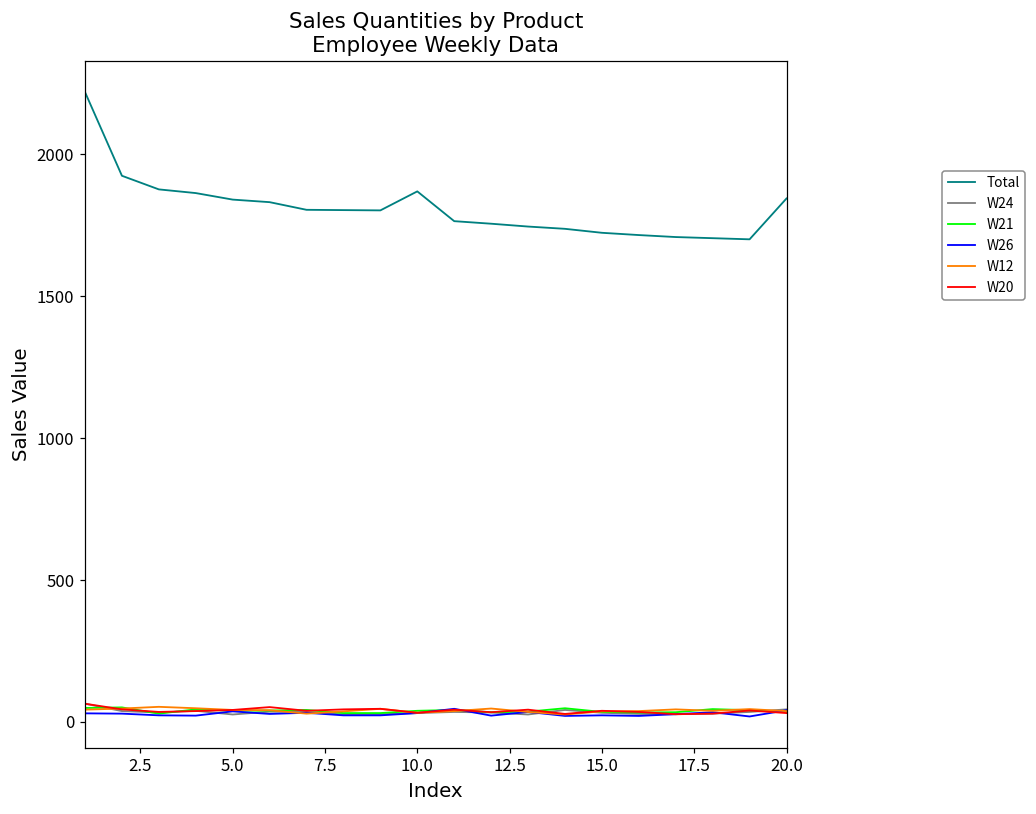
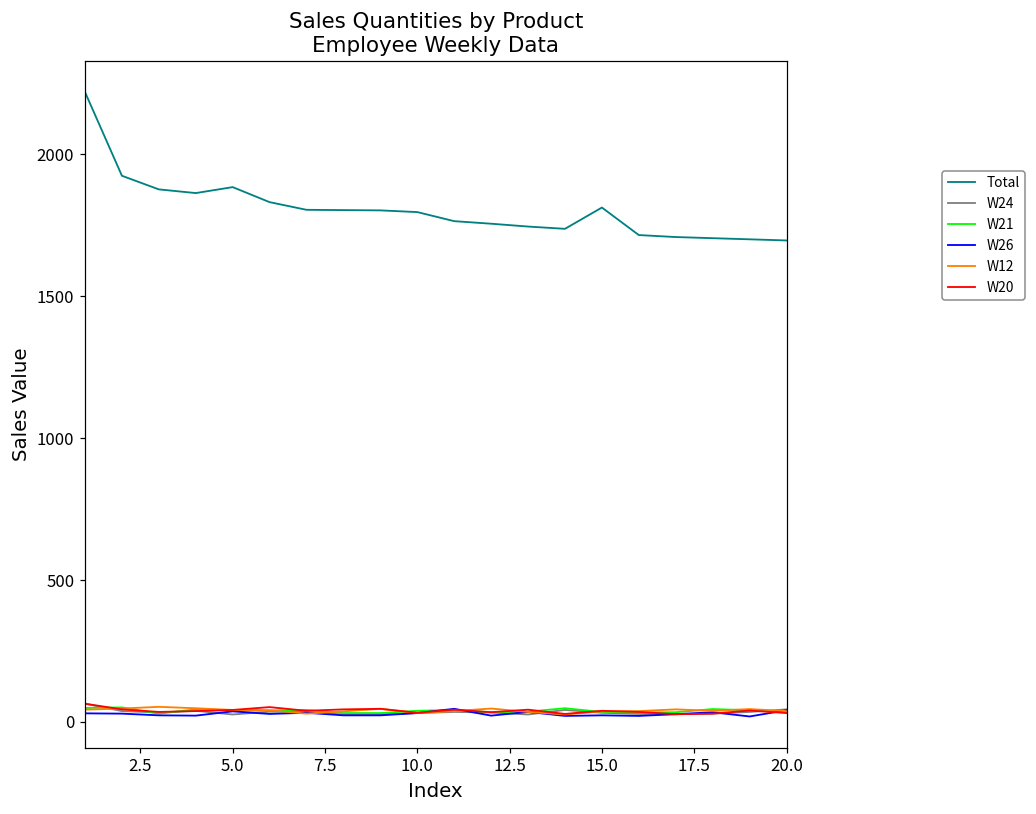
Total, 5.0: 1840 -> 1890
Total, 10.0: 1870 -> 1800
Total, 15.0: 1720 -> 1810
Total, 20.0: 1850 -> 1700
